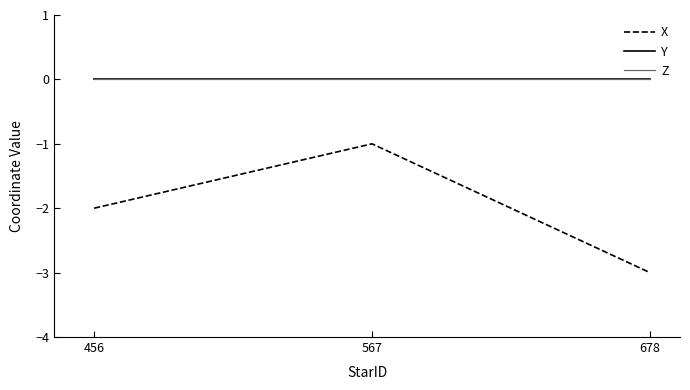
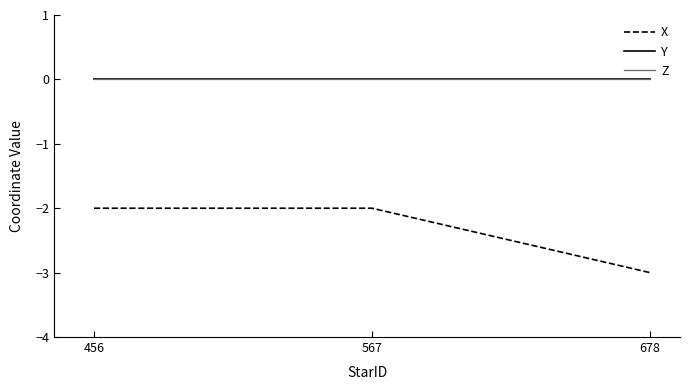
X, 567: -1 -> -2
